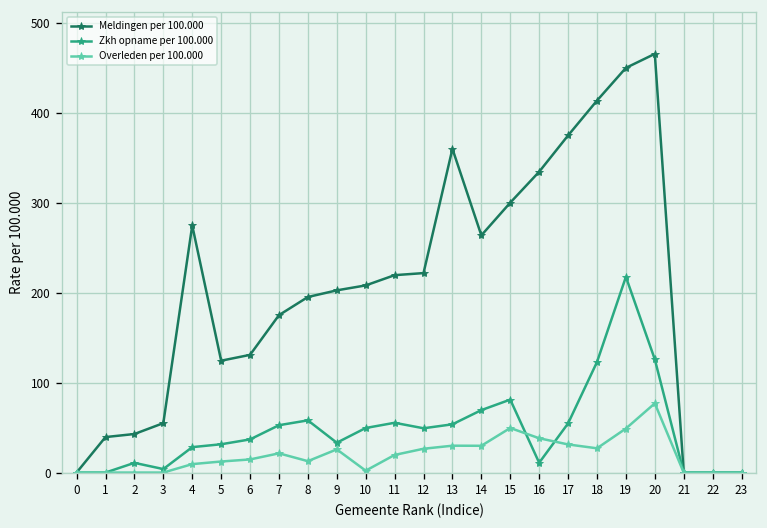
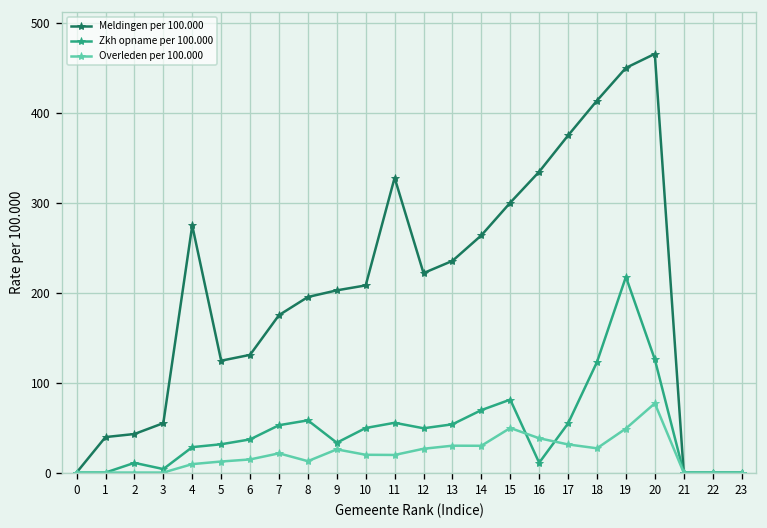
Overleden per 100.000, 10: 0 -> 20
Meldingen per 100.000, 11: 220 -> 330
Meldingen per 100.000, 13: 360 -> 240
